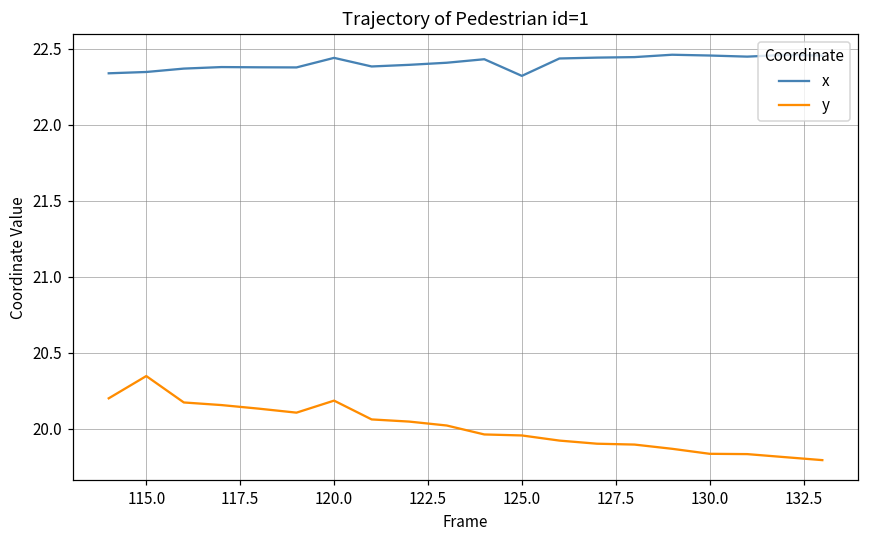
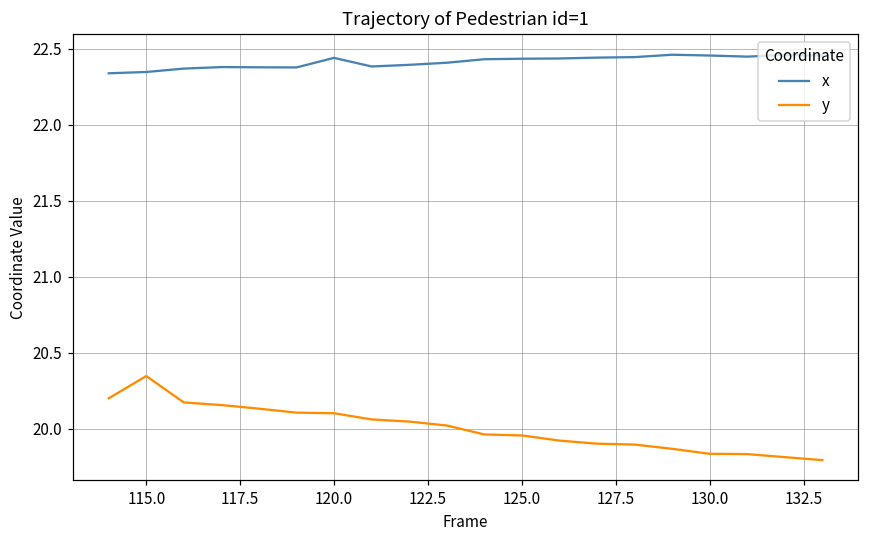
y, 120.0: 20.18 -> 20.10
x, 125.0: 22.32 -> 22.44
